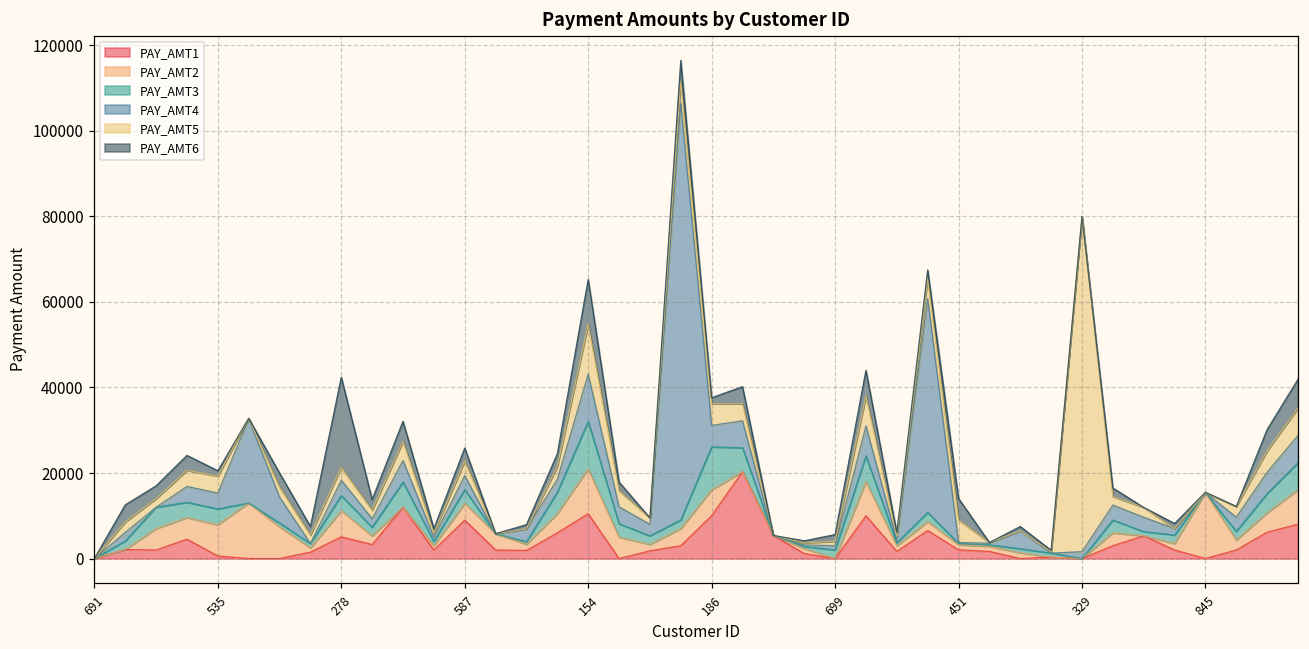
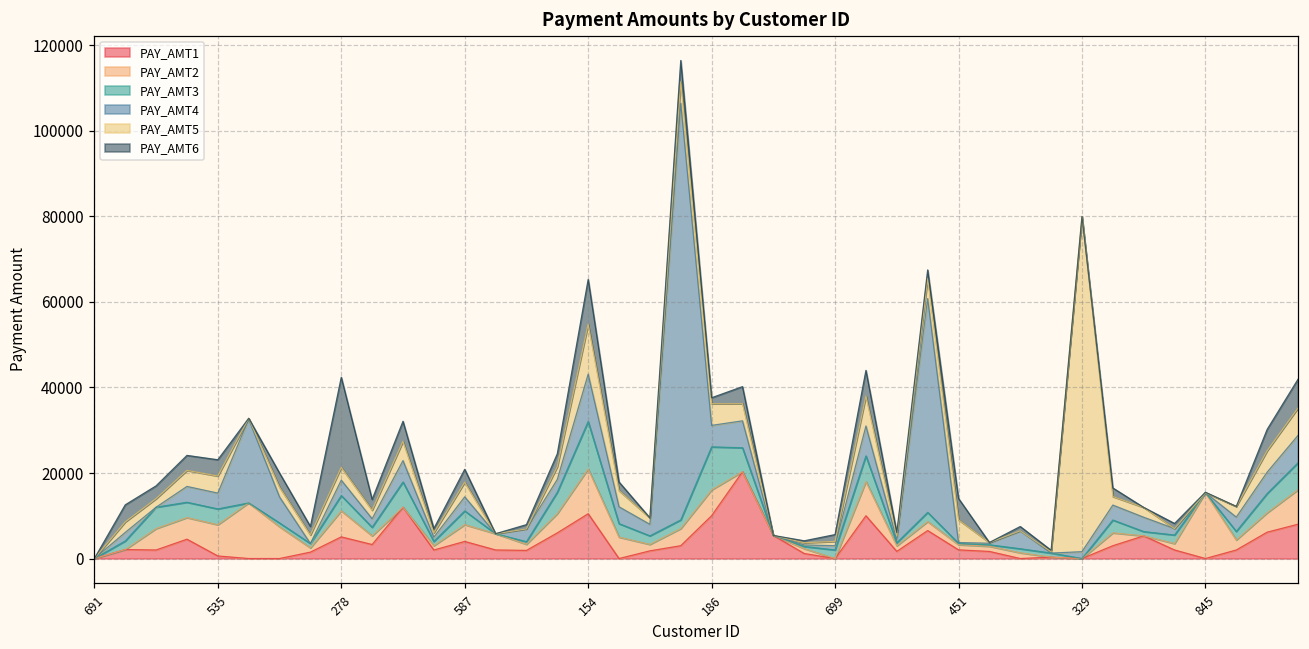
PAY_AMT6, 535: 1000 -> 4000
PAY_AMT1, 587: 9000 -> 4000
